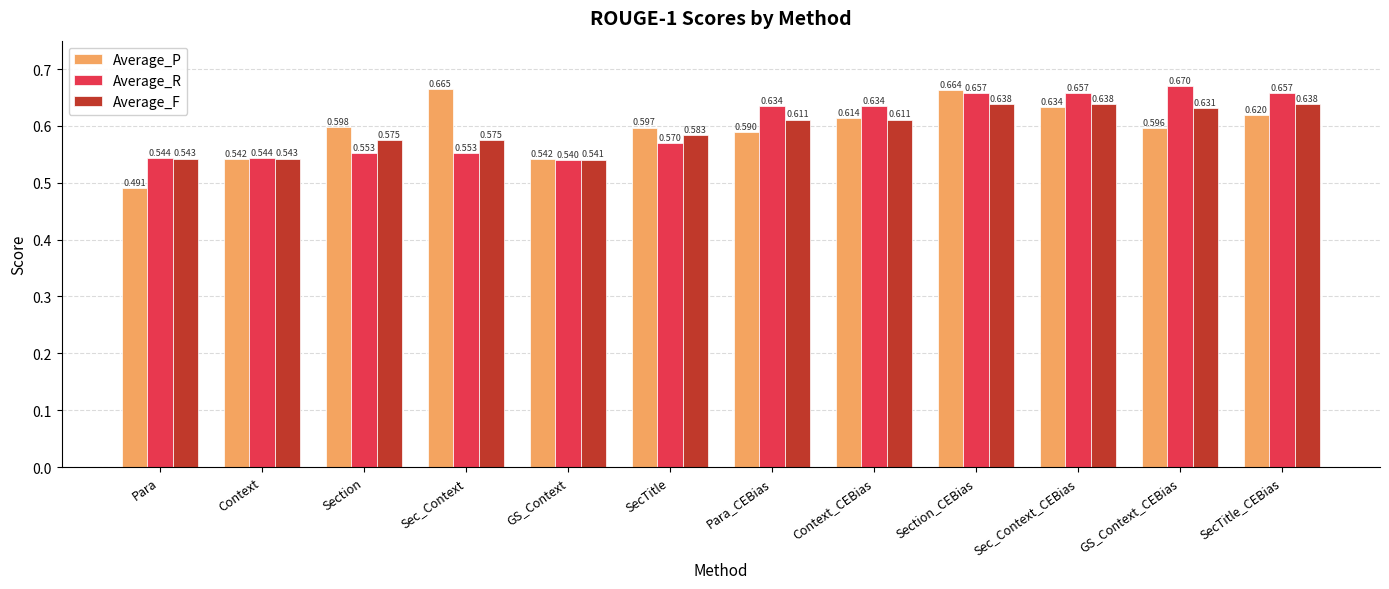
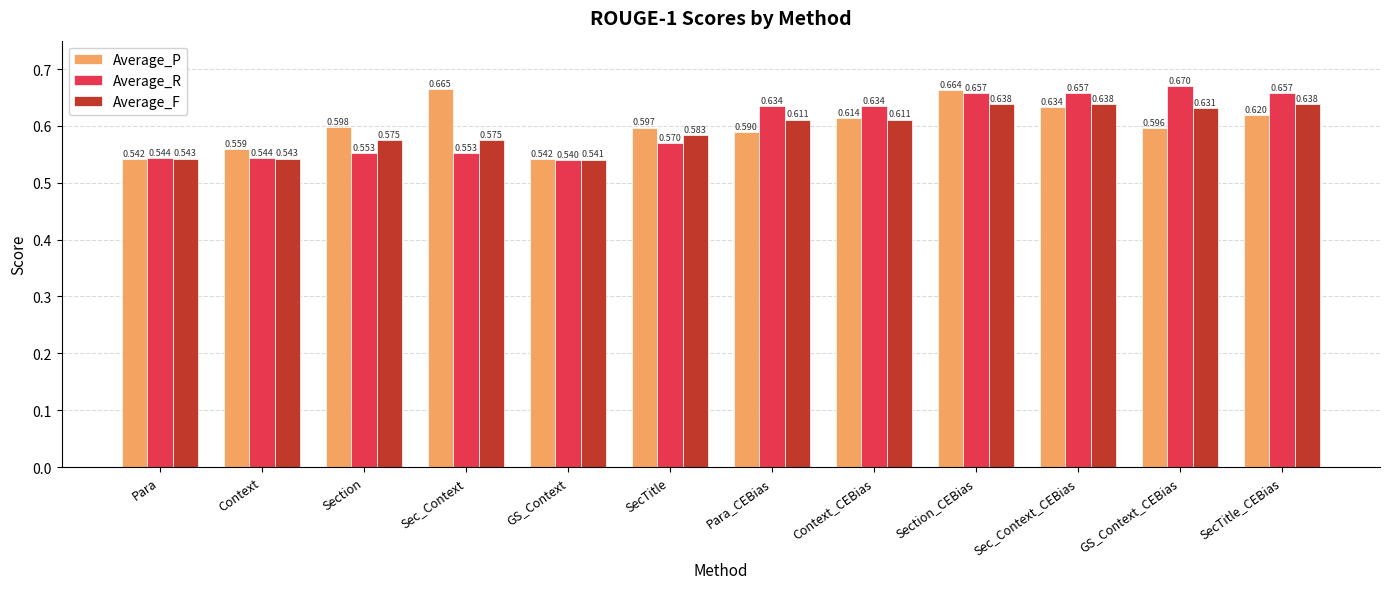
Average_P, Para: 0.491 -> 0.542
Average_P, Context: 0.542 -> 0.559
